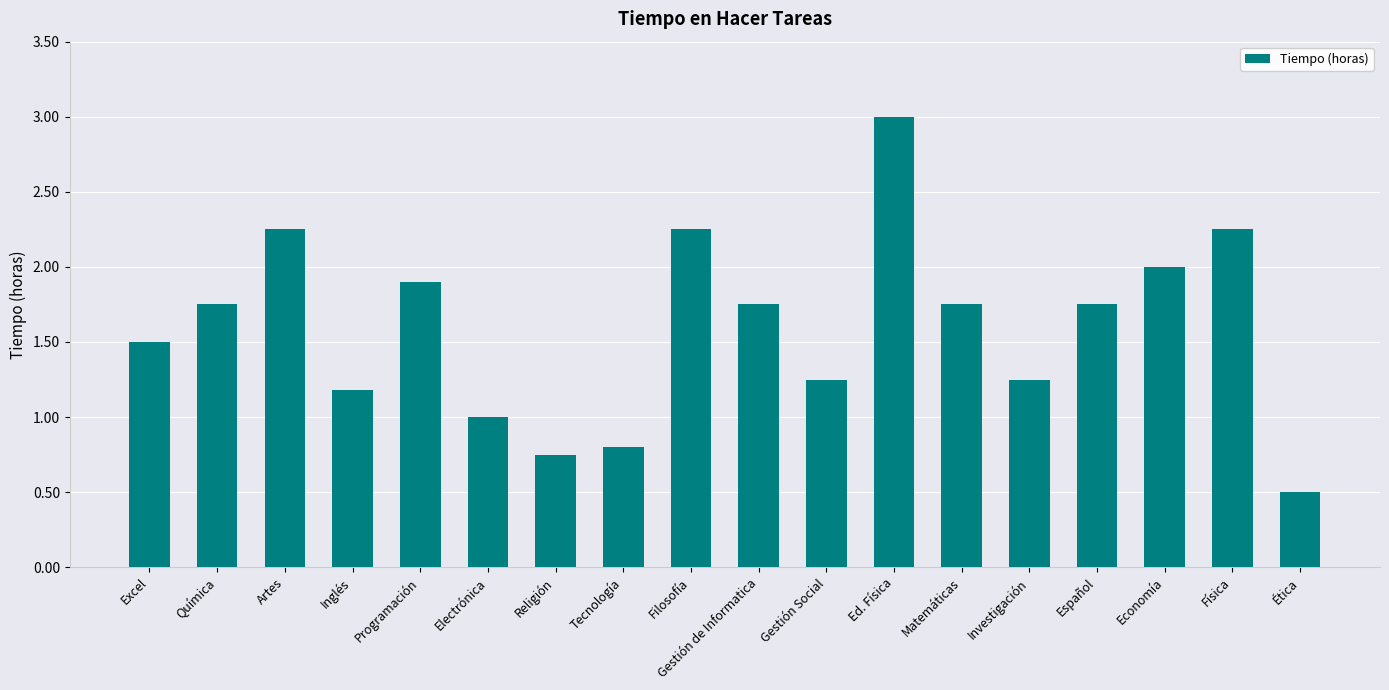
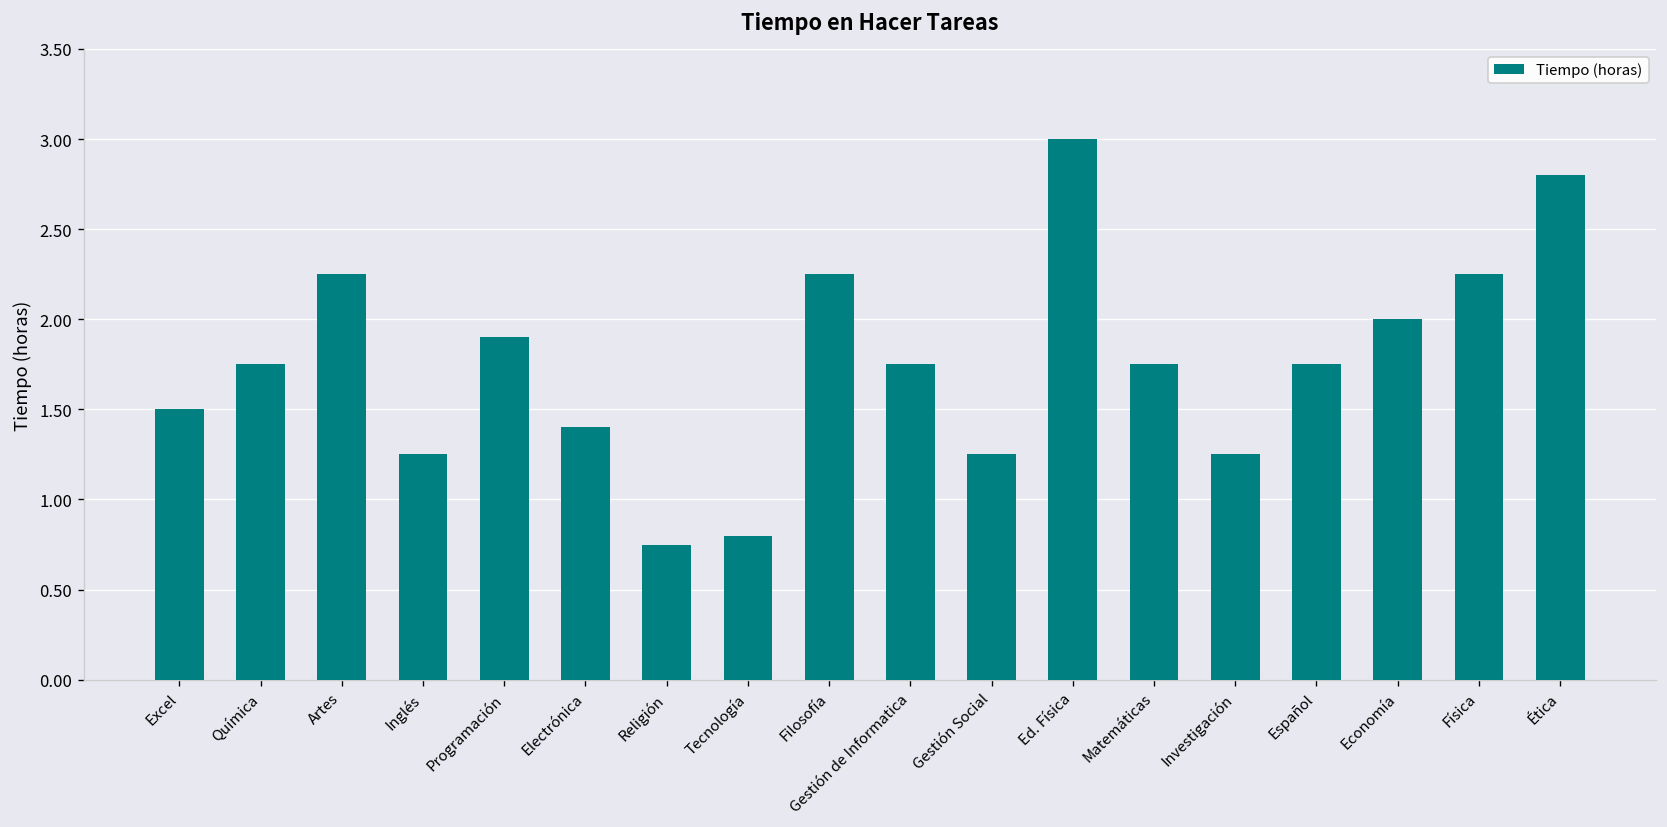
Inglés: 1.18 -> 1.25
Electrónica: 1.0 -> 1.4
Ética: 0.5 -> 2.8
